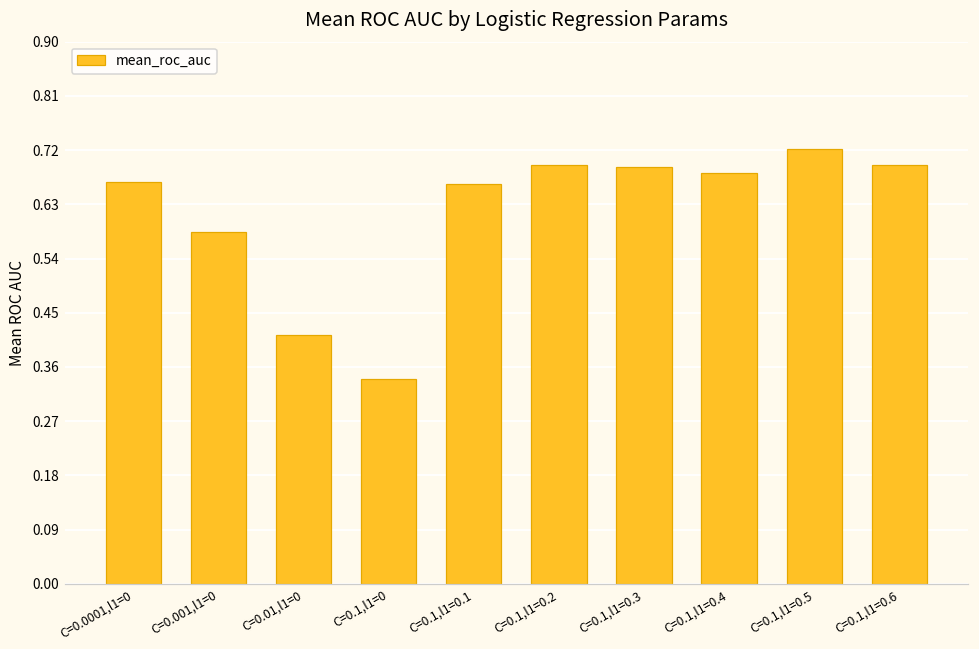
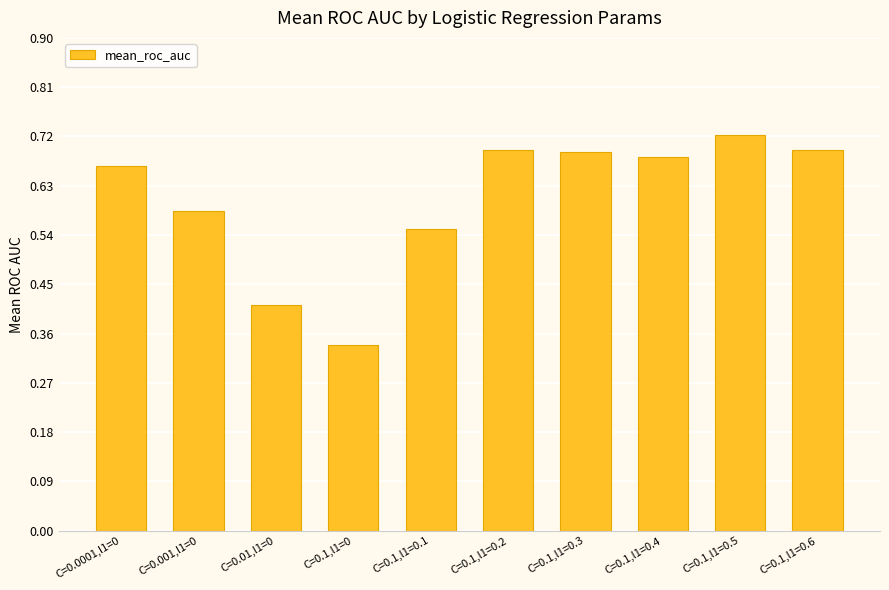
C=0.1,l1=0.1: 0.66 -> 0.55
